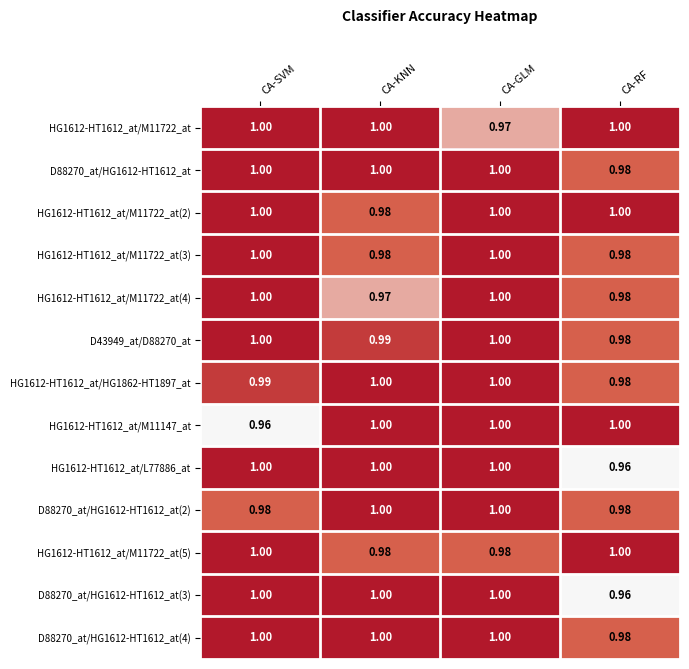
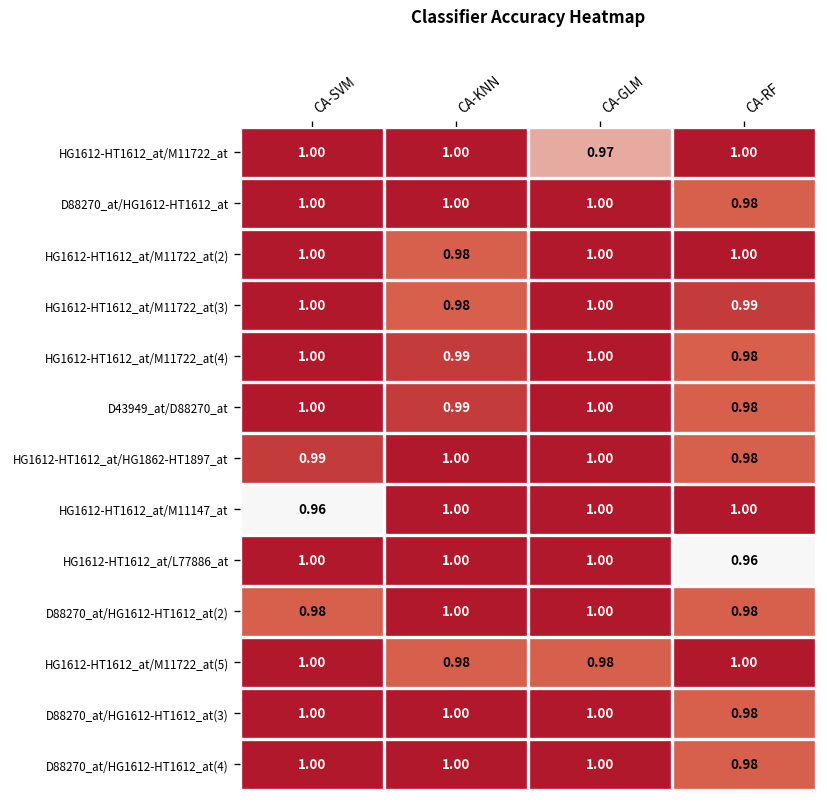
HG1612-HT1612_at/M11722_at(3), CA-RF: 0.98 -> 0.99
HG1612-HT1612_at/M11722_at(4), CA-KNN: 0.97 -> 0.99
D88270_at/HG1612-HT1612_at(3), CA-RF: 0.96 -> 0.98
